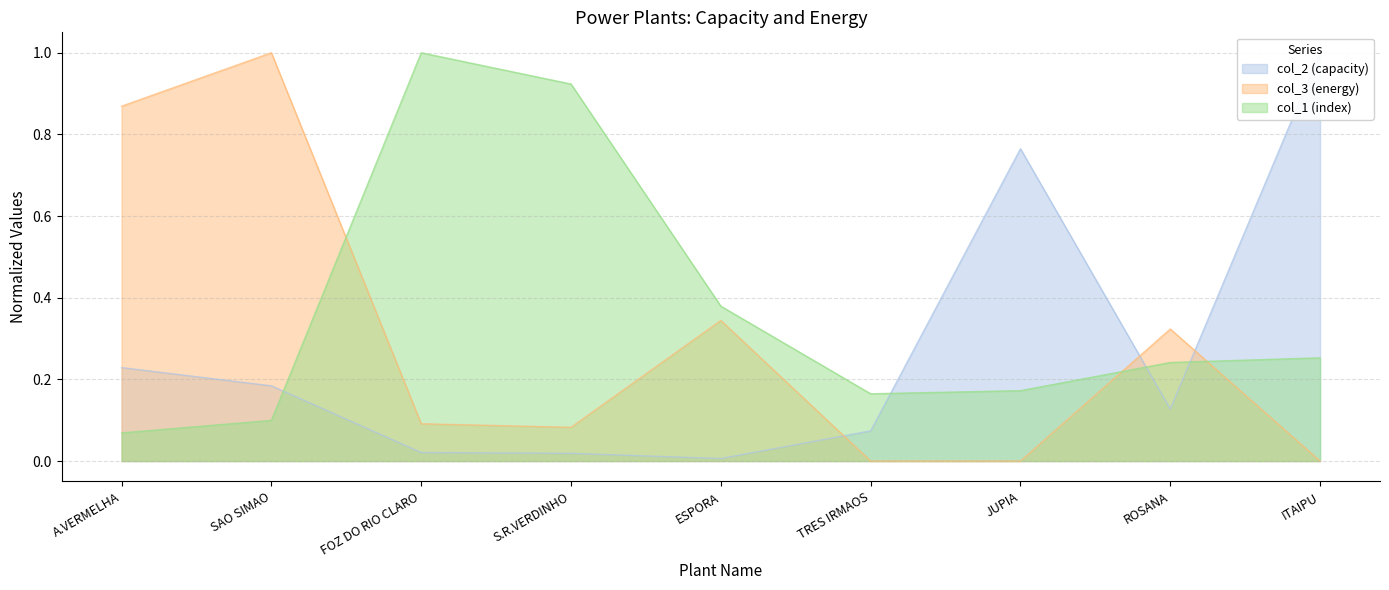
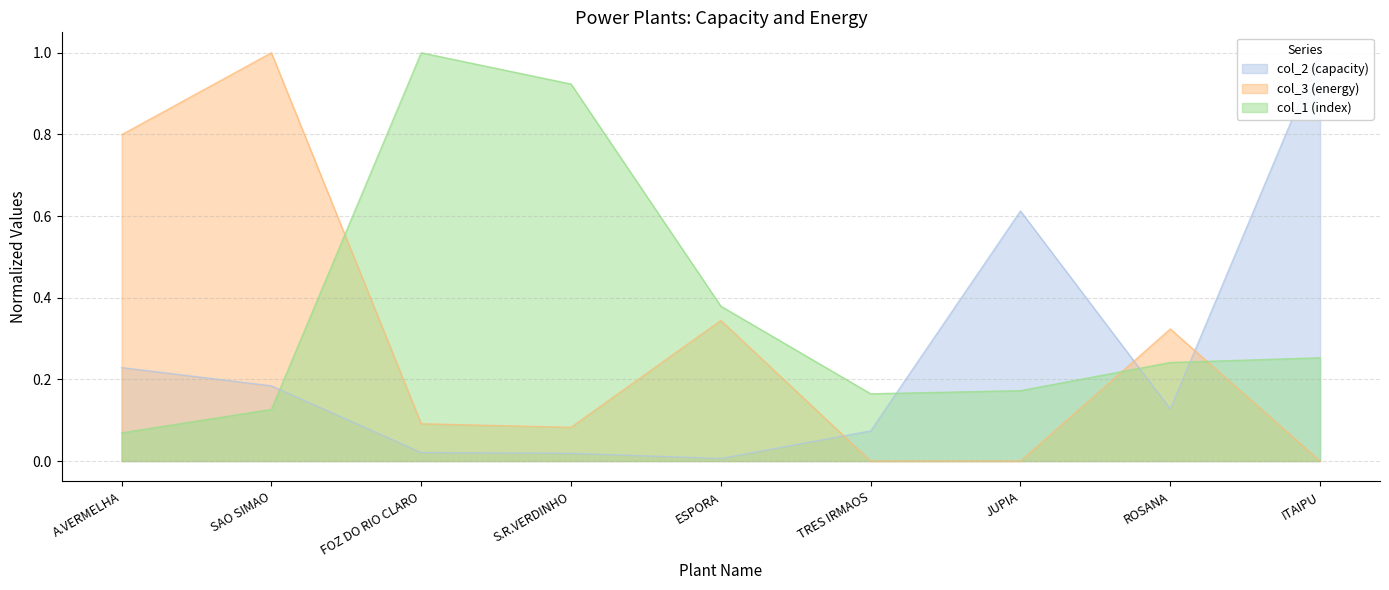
col_3 (energy), A.VERMELHA: 0.87 -> 0.80
col_1 (index), SAO SIMAO: 0.10 -> 0.13
col_2 (capacity), JUPIA: 0.76 -> 0.61
